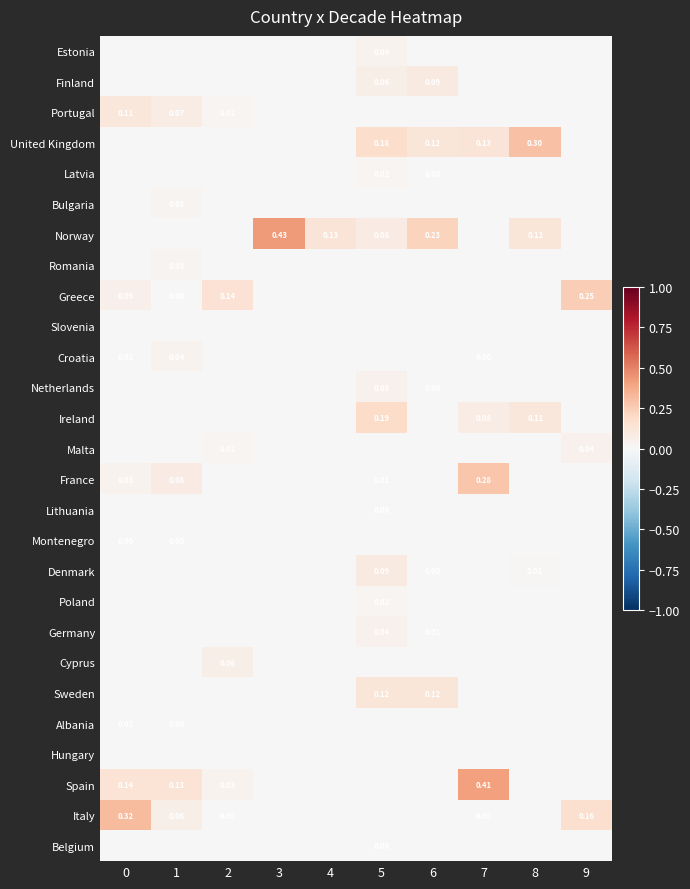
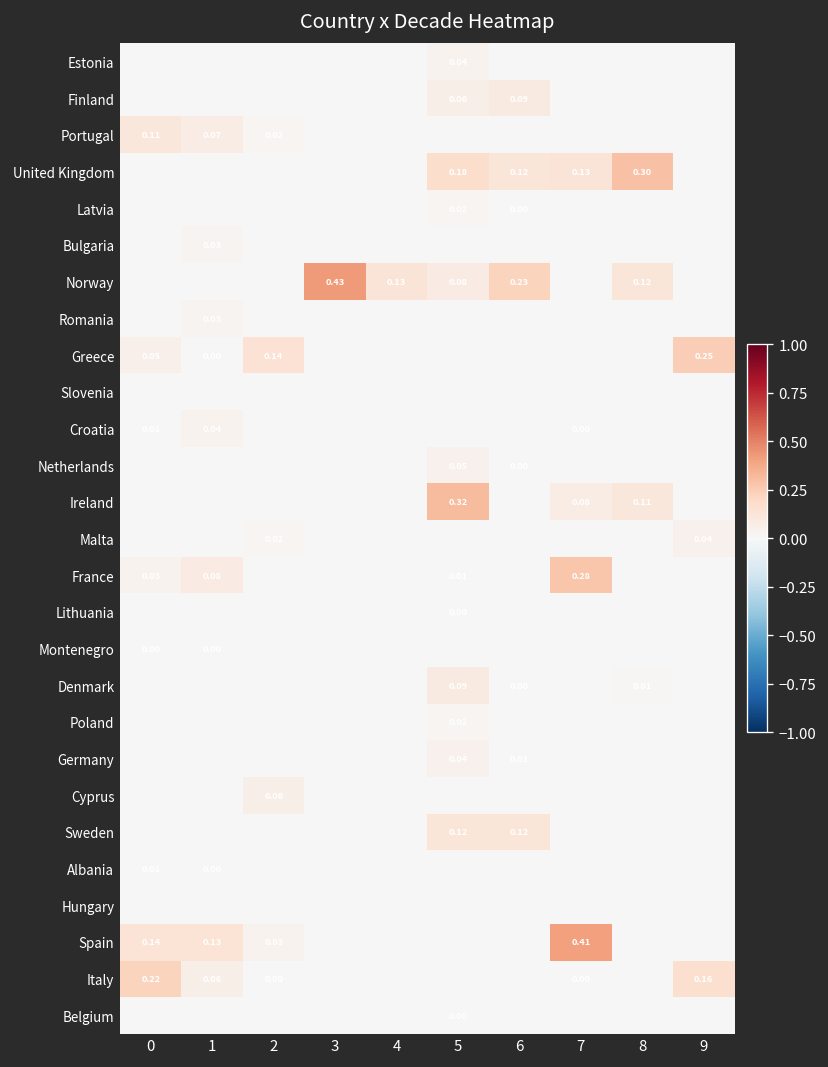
Ireland, 5: 0.19 -> 0.32
Italy, 0: 0.32 -> 0.22
